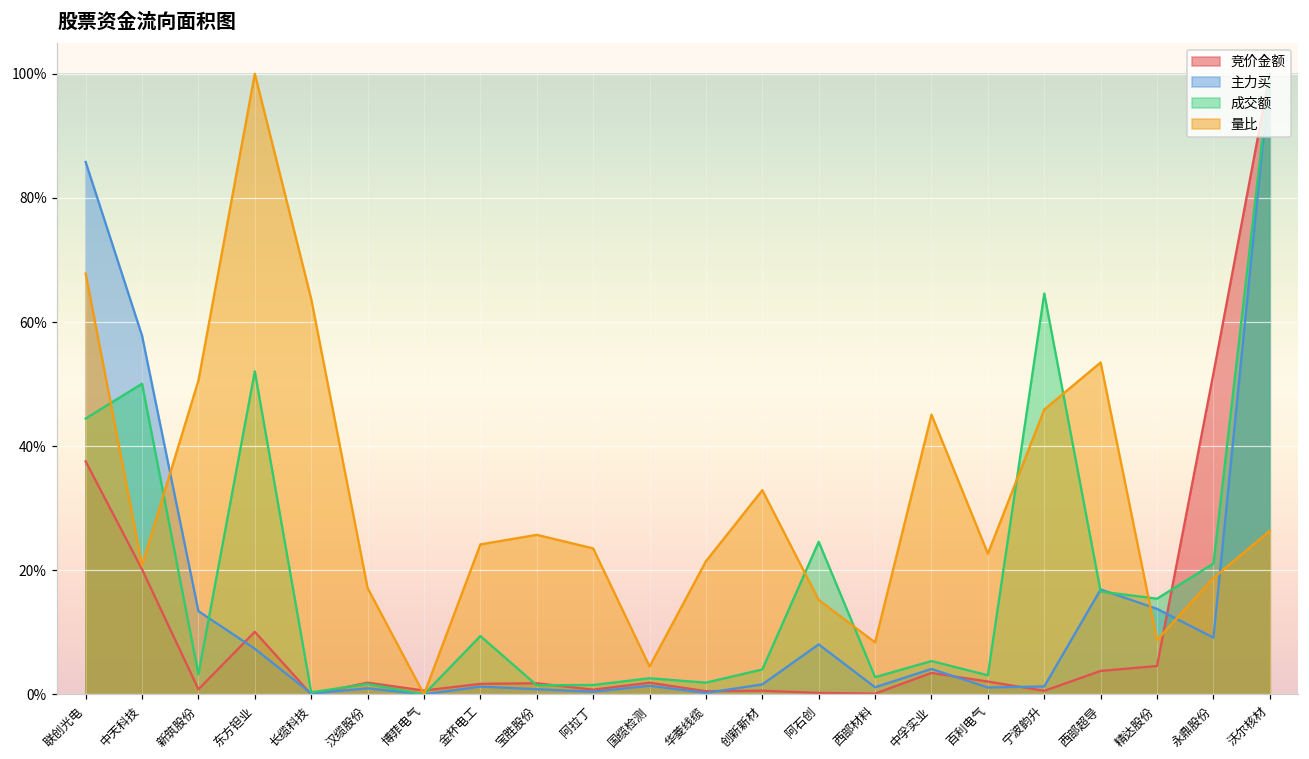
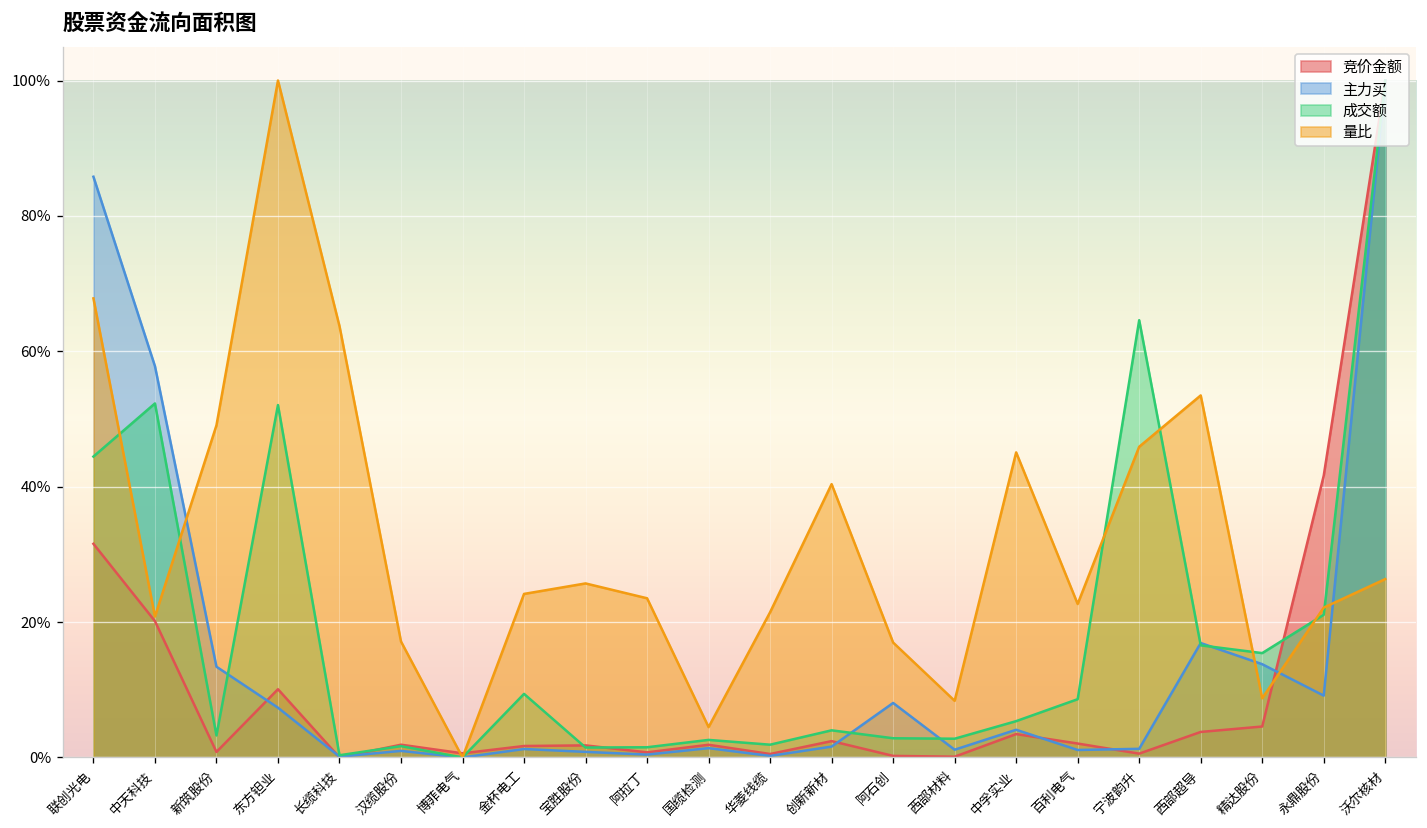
竞价金额, 联创光电: 38% -> 32%
成交额, 中天科技: 50% -> 52%
量比, 新筑股份: 51% -> 49%
竞价金额, 创新新材: 1% -> 2%
量比, 创新新材: 33% -> 40%
成交额, 阿石创: 25% -> 3%
量比, 阿石创: 15% -> 17%
成交额, 百利电气: 3% -> 9%
竞价金额, 永鼎股份: 52% -> 42%
量比, 永鼎股份: 19% -> 22%
